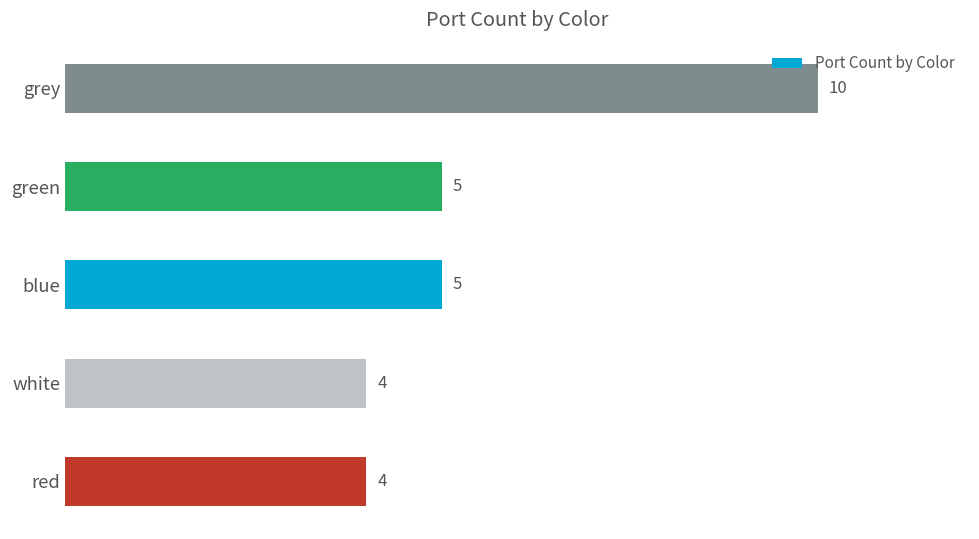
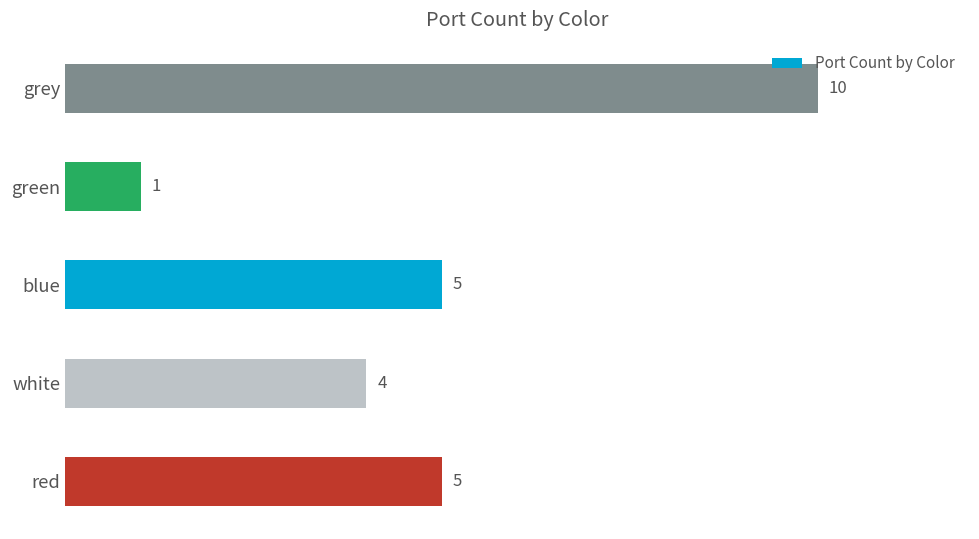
green: 5 -> 1
red: 4 -> 5
